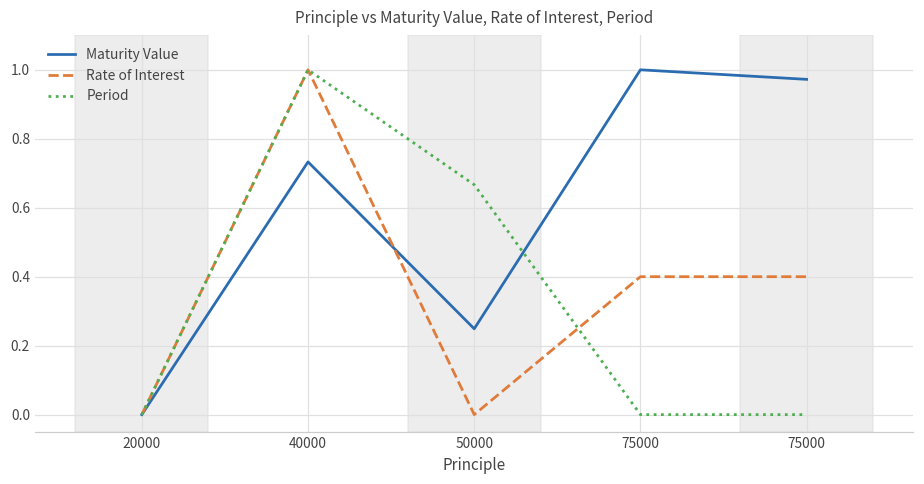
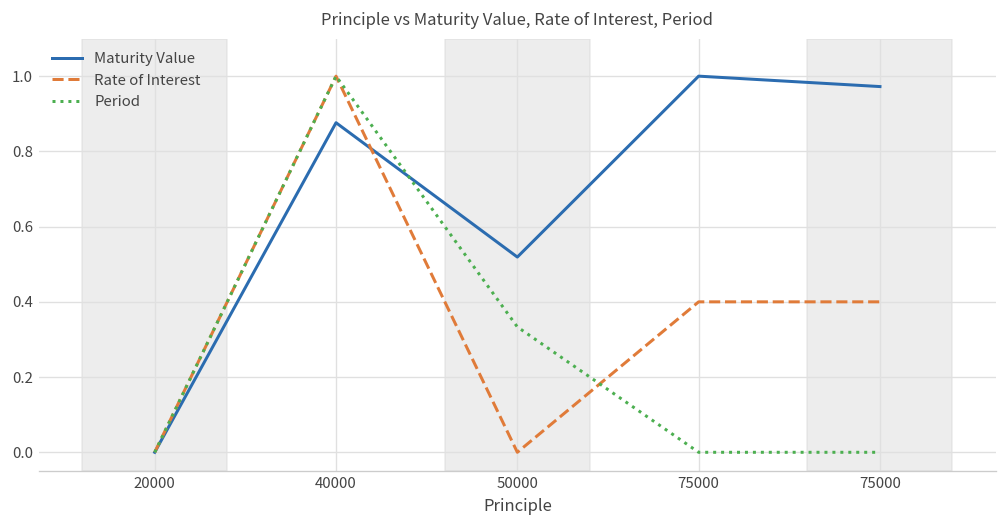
Maturity Value, 40000: 0.73 -> 0.88
Maturity Value, 50000: 0.25 -> 0.52
Period, 50000: 0.67 -> 0.33
